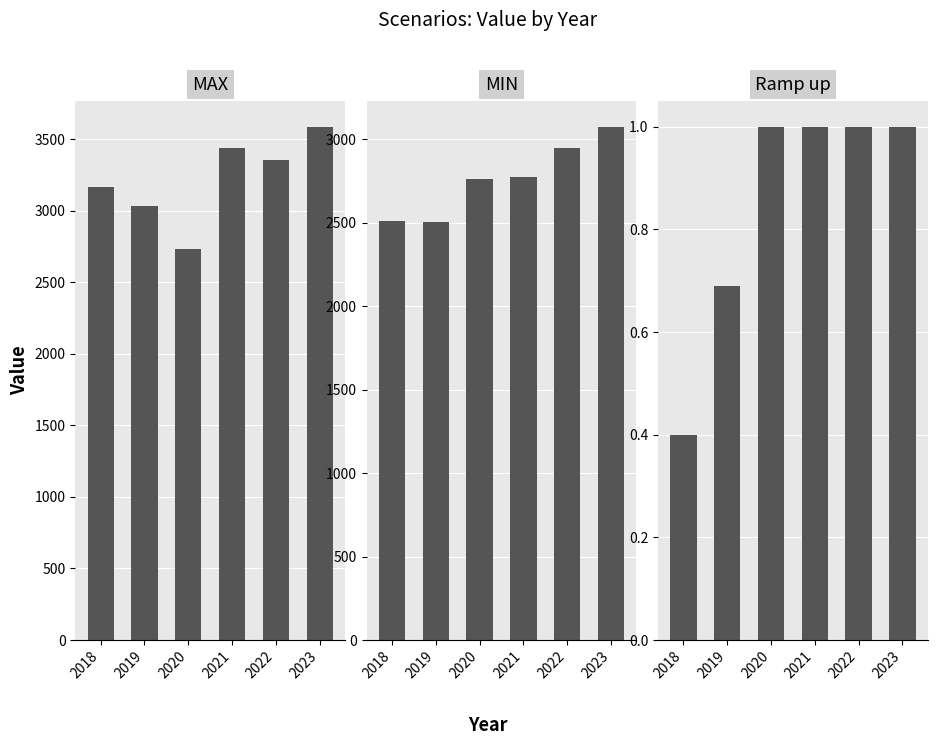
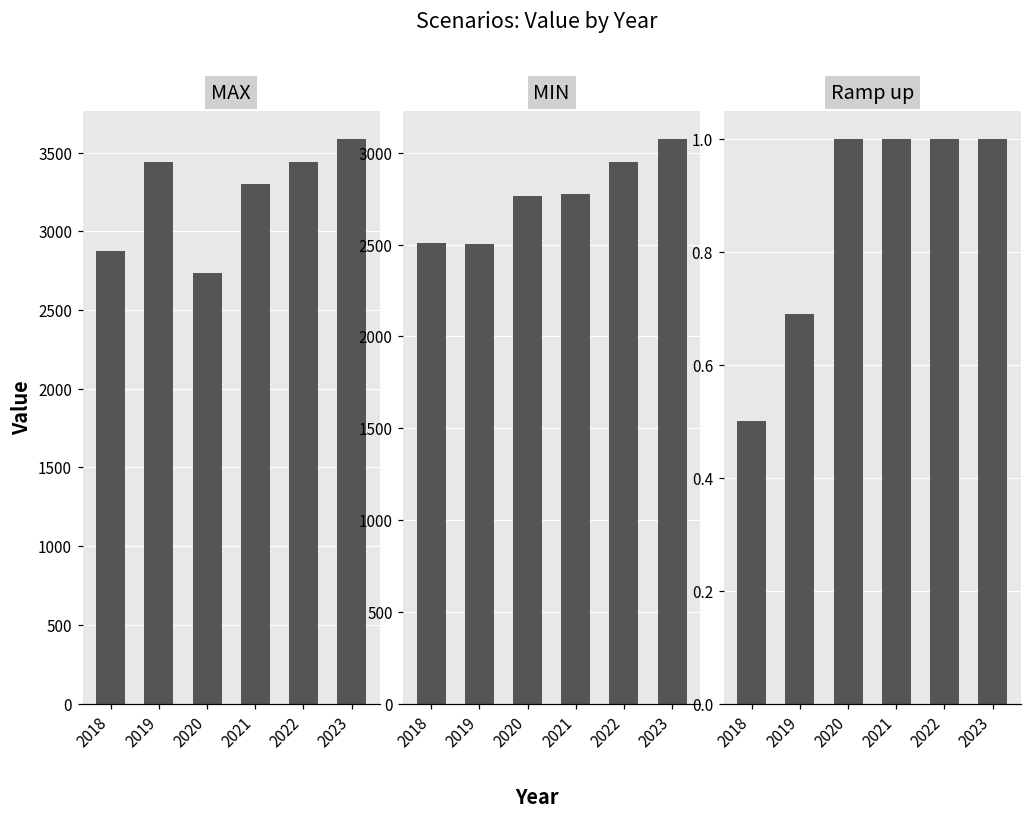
MAX, 2018: 3170 -> 2880
MAX, 2019: 3030 -> 3440
MAX, 2021: 3430 -> 3300
MAX, 2022: 3350 -> 3440
Ramp up, 2018: 0.4 -> 0.5
